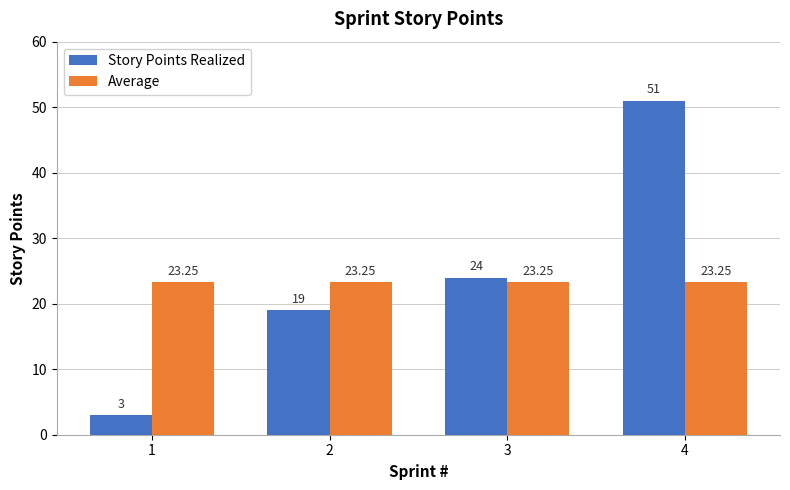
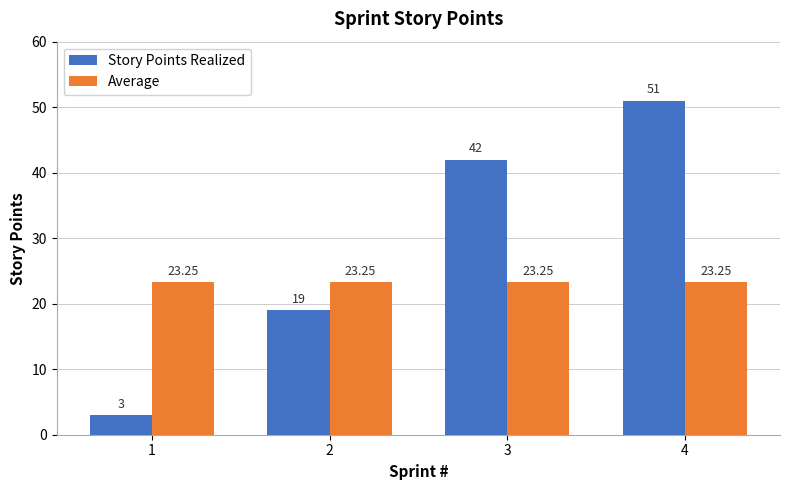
Story Points Realized, 3: 24 -> 42
